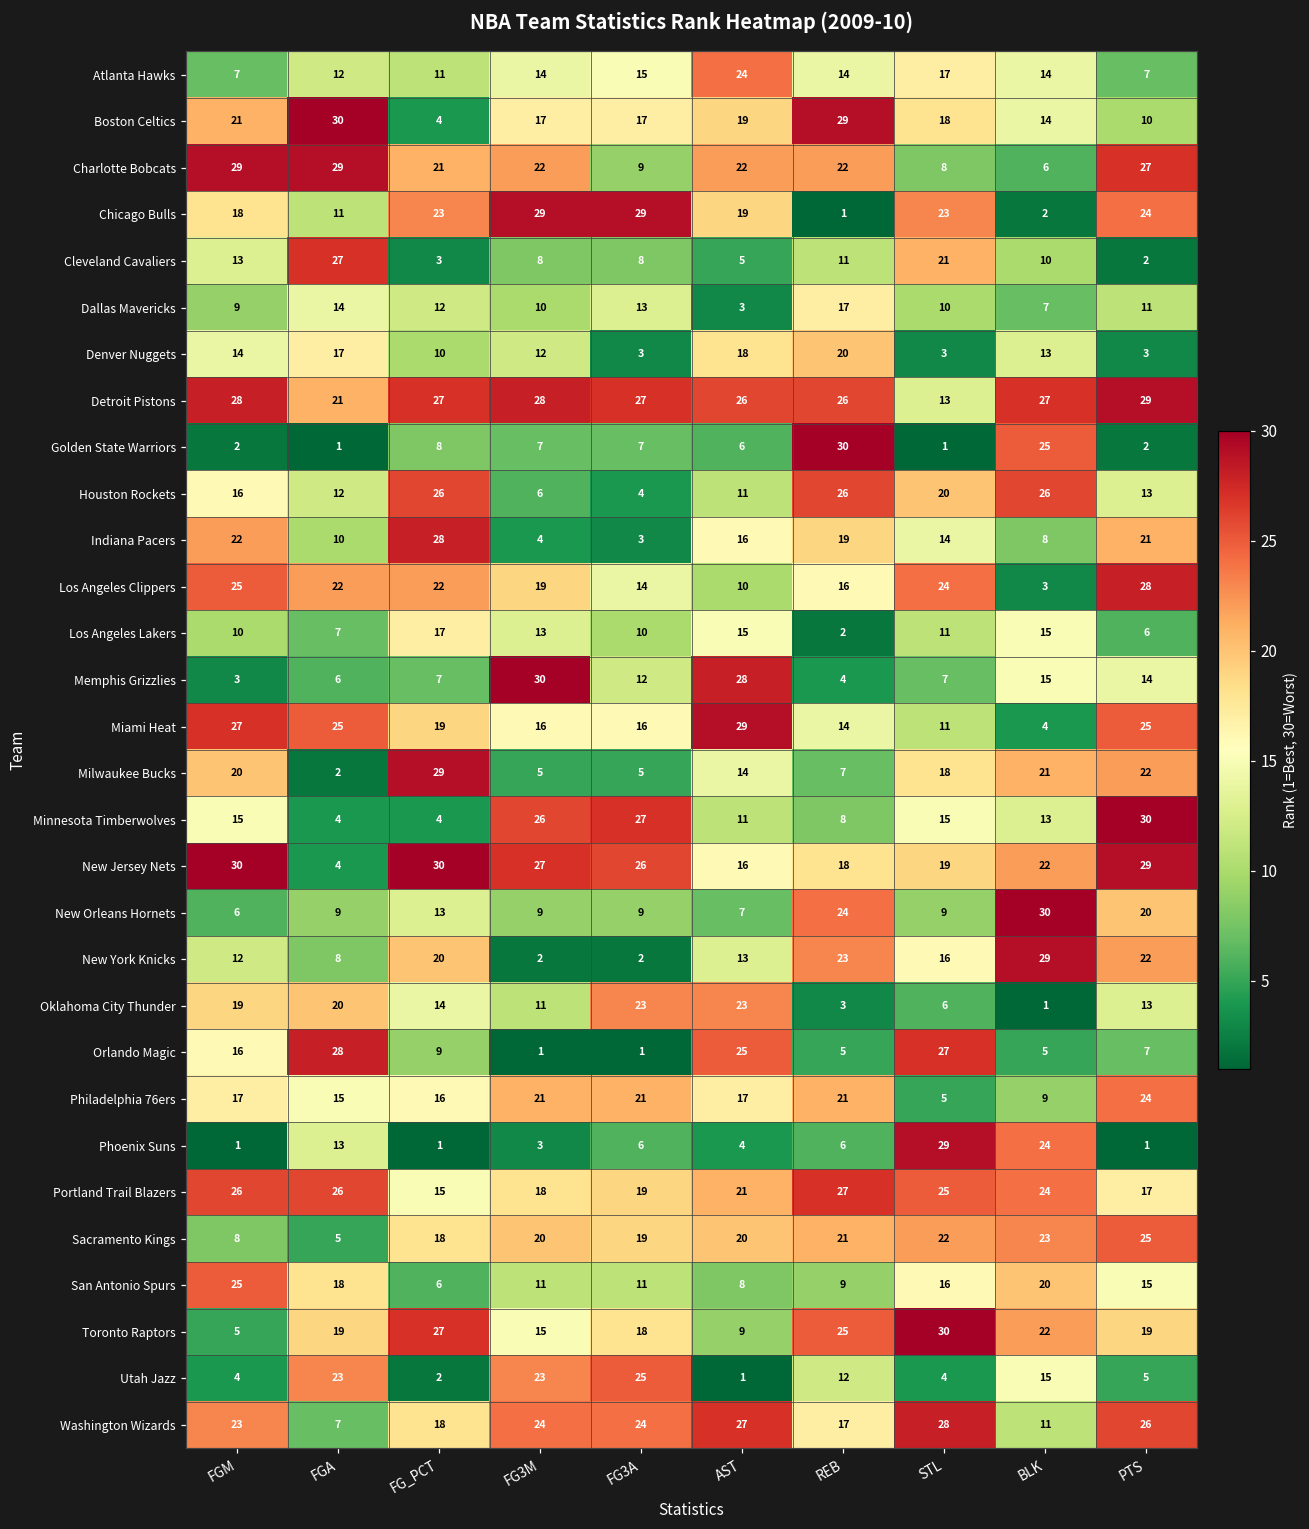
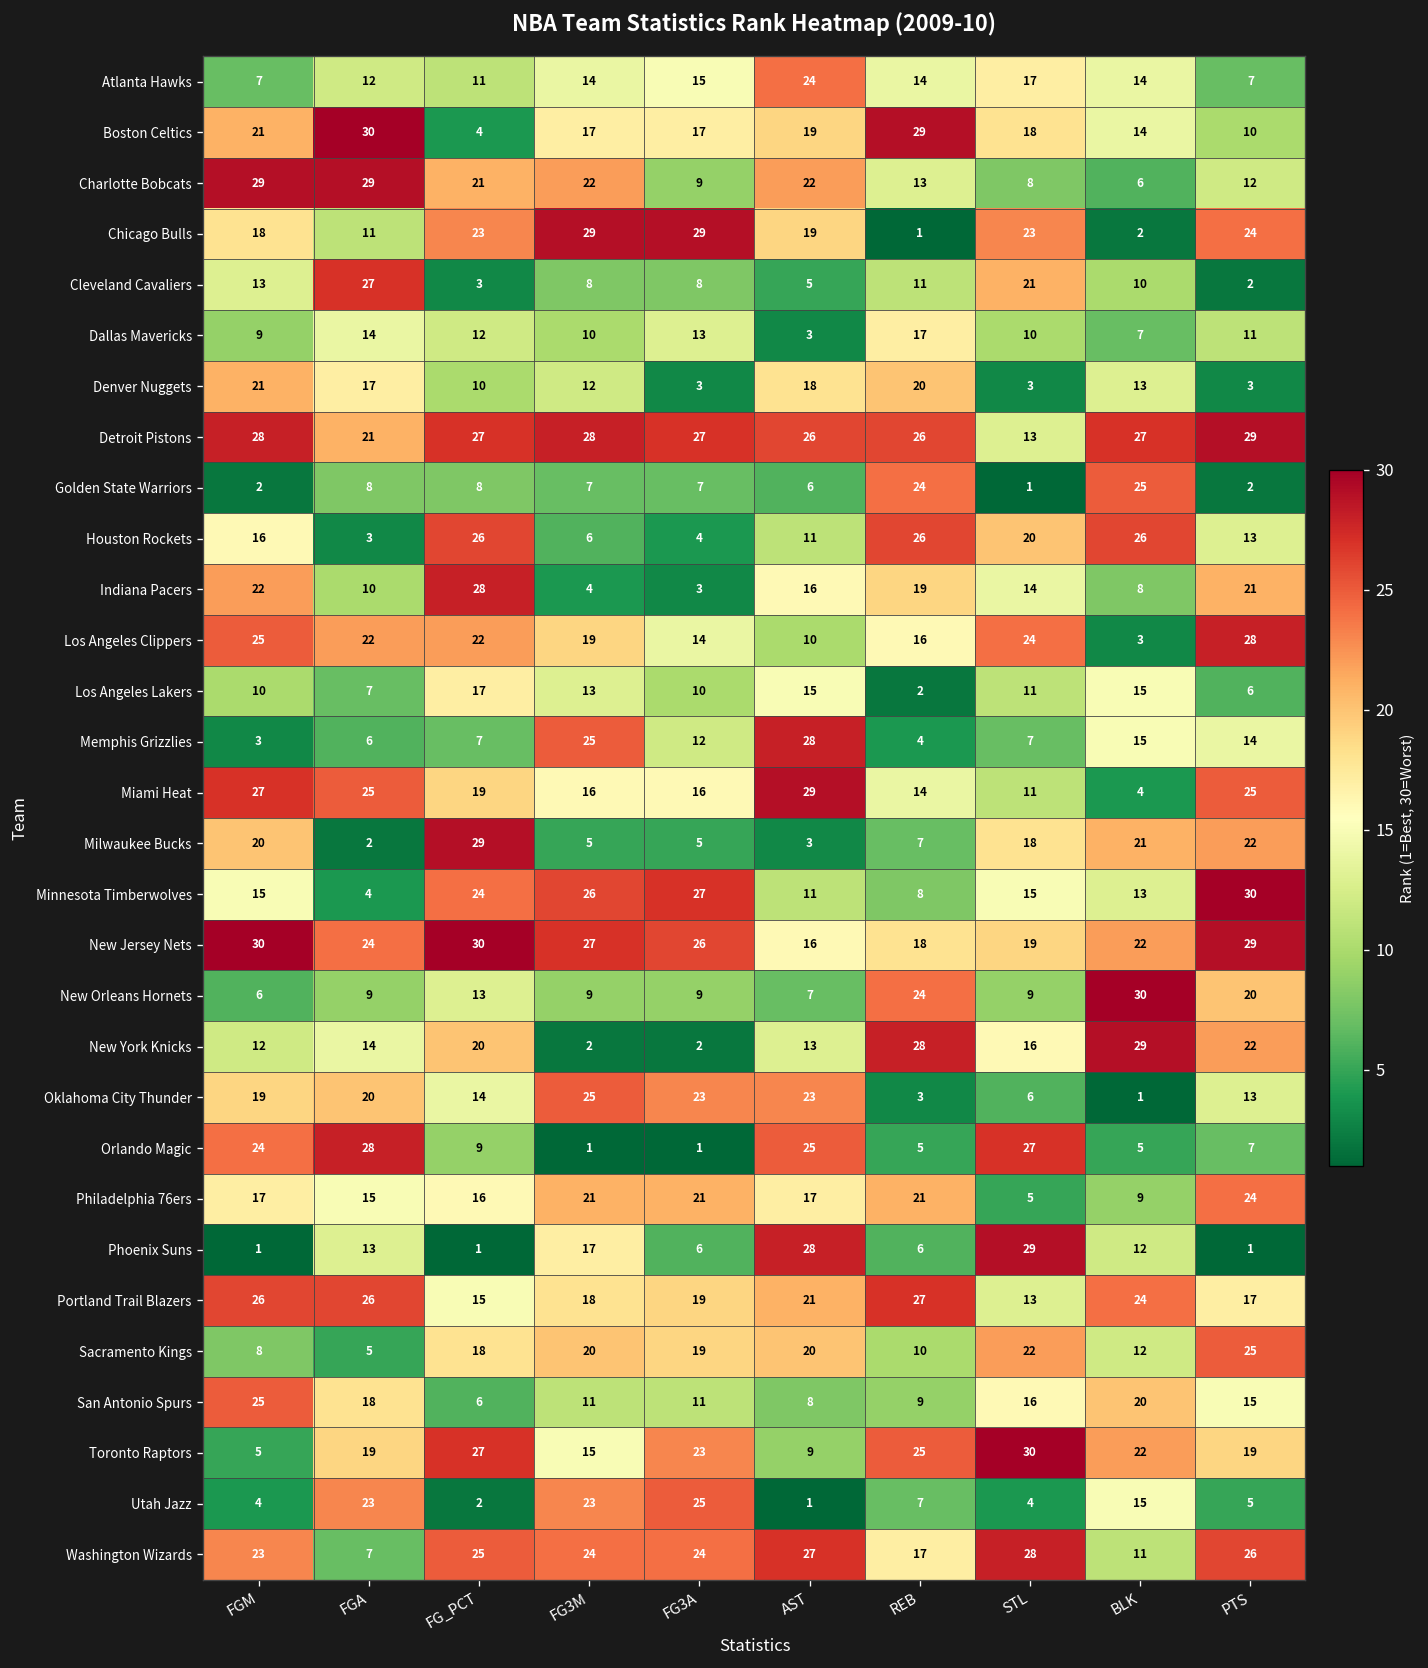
Charlotte Bobcats, REB: 22 -> 13
Charlotte Bobcats, PTS: 27 -> 12
Denver Nuggets, FGM: 14 -> 21
Golden State Warriors, FGA: 1 -> 8
Golden State Warriors, REB: 30 -> 24
Houston Rockets, FGA: 12 -> 3
Memphis Grizzlies, FG3M: 30 -> 25
Milwaukee Bucks, AST: 14 -> 3
Minnesota Timberwolves, FG_PCT: 4 -> 24
New Jersey Nets, FGA: 4 -> 24
New York Knicks, FGA: 8 -> 14
New York Knicks, REB: 23 -> 28
Oklahoma City Thunder, FG3M: 11 -> 25
Orlando Magic, FGM: 16 -> 24
Phoenix Suns, FG3M: 3 -> 17
Phoenix Suns, AST: 4 -> 28
Phoenix Suns, BLK: 24 -> 12
Portland Trail Blazers, STL: 25 -> 13
Sacramento Kings, REB: 21 -> 10
Sacramento Kings, BLK: 23 -> 12
Toronto Raptors, FG3A: 18 -> 23
Utah Jazz, REB: 12 -> 7
Washington Wizards, FG_PCT: 18 -> 25
